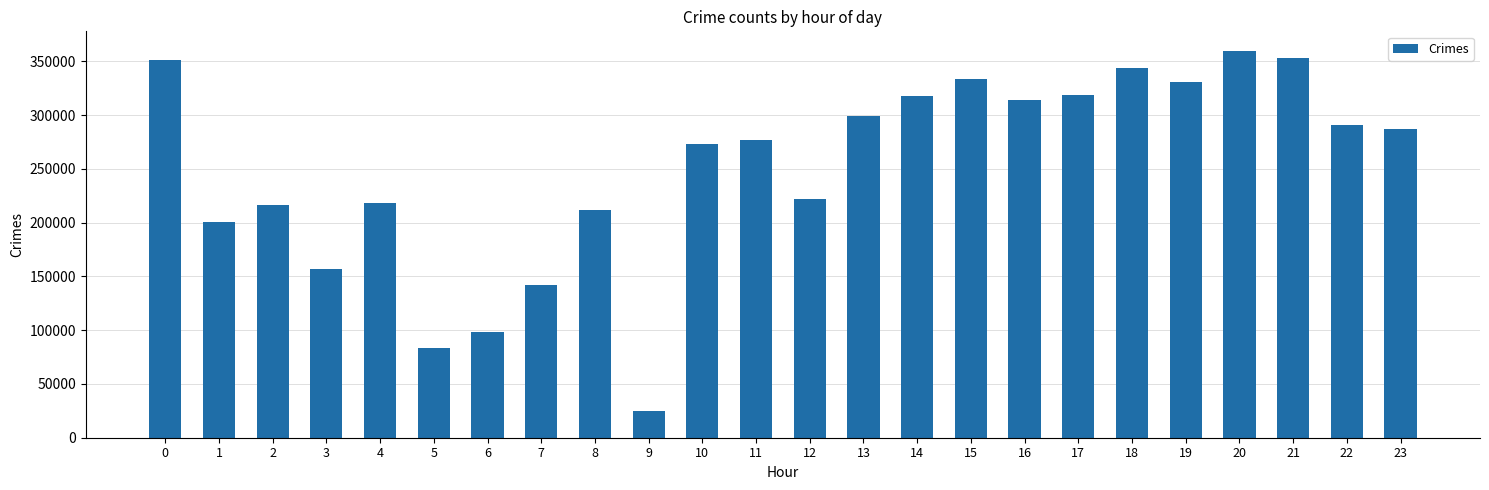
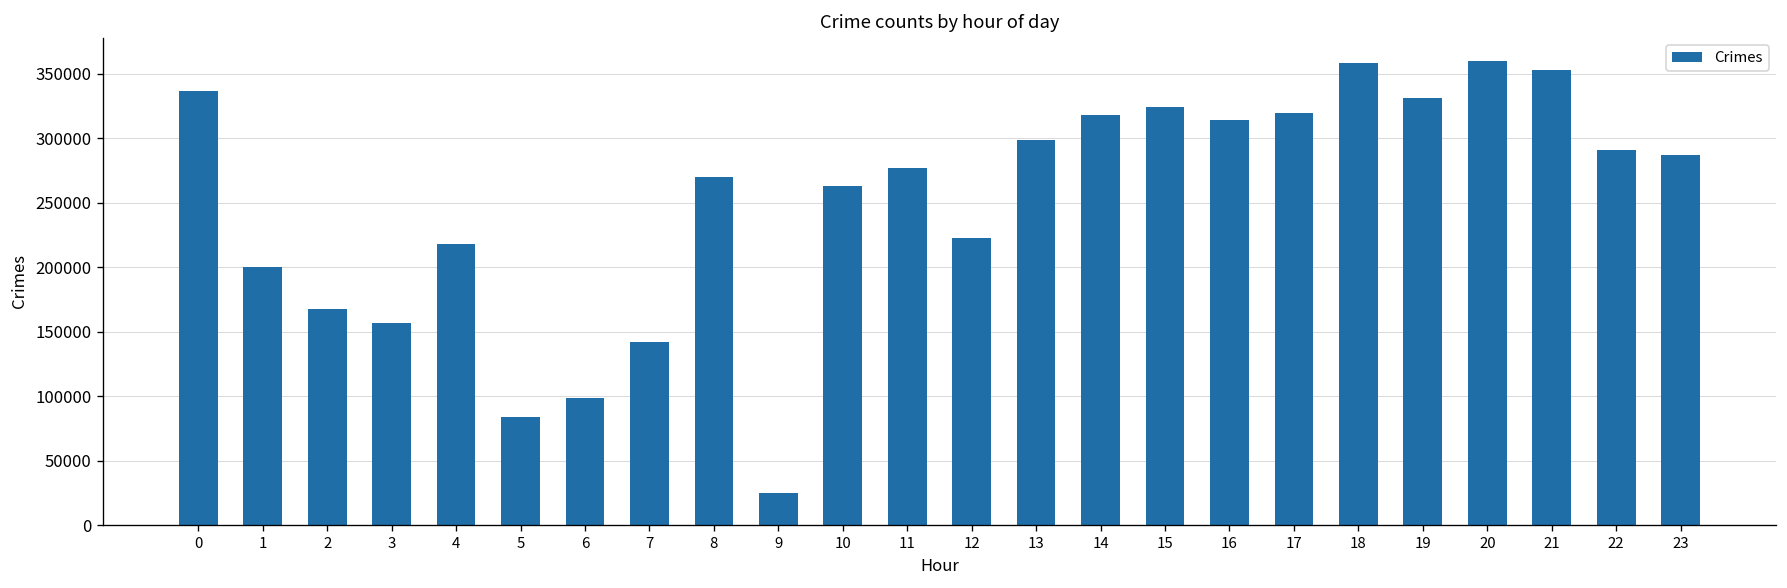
0: 351000 -> 337000
2: 216000 -> 168000
8: 212000 -> 270000
10: 273000 -> 263000
15: 333000 -> 324000
18: 344000 -> 358000
